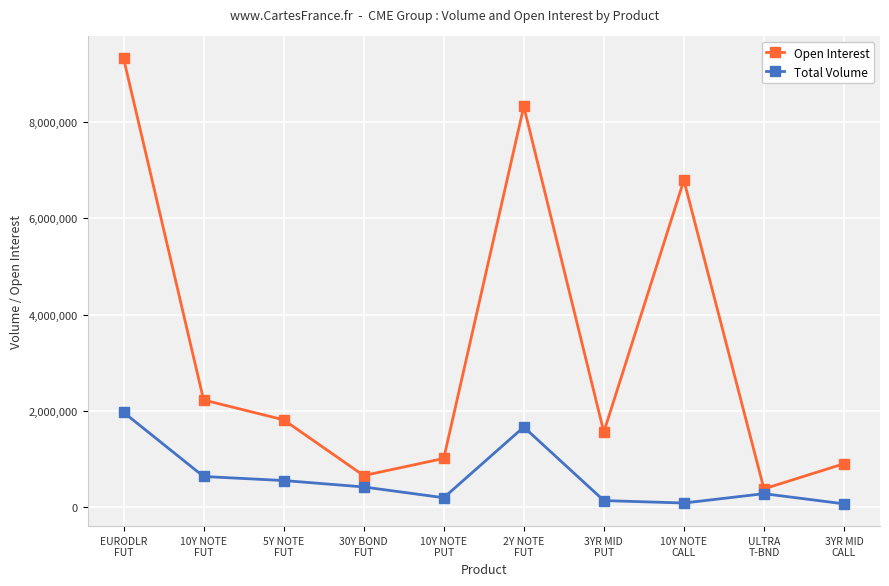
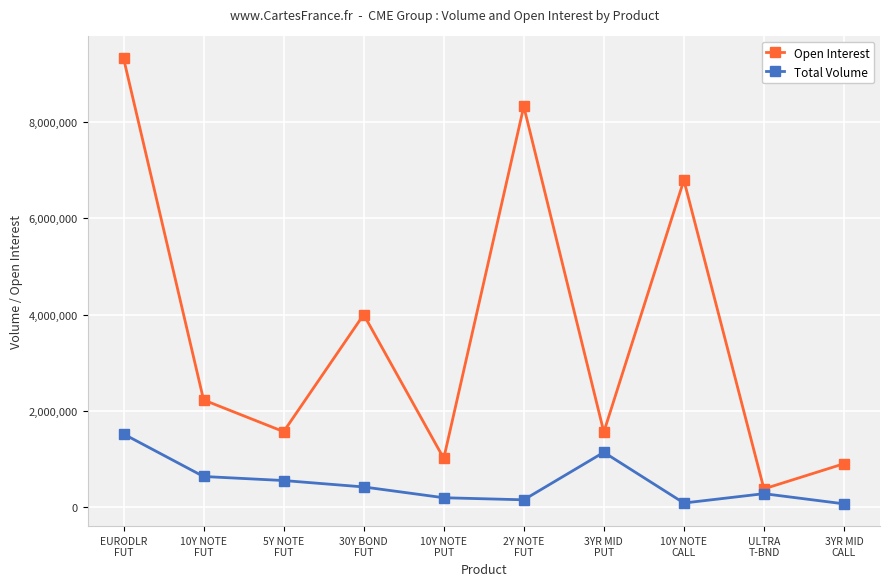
Total Volume, EURODLR FUT: 2,000,000 -> 1,500,000
Open Interest, 5Y NOTE FUT: 1,800,000 -> 1,600,000
Open Interest, 30Y BOND FUT: 700,000 -> 4,000,000
Total Volume, 2Y NOTE FUT: 1,700,000 -> 200,000
Total Volume, 3YR MID PUT: 100,000 -> 1,100,000
